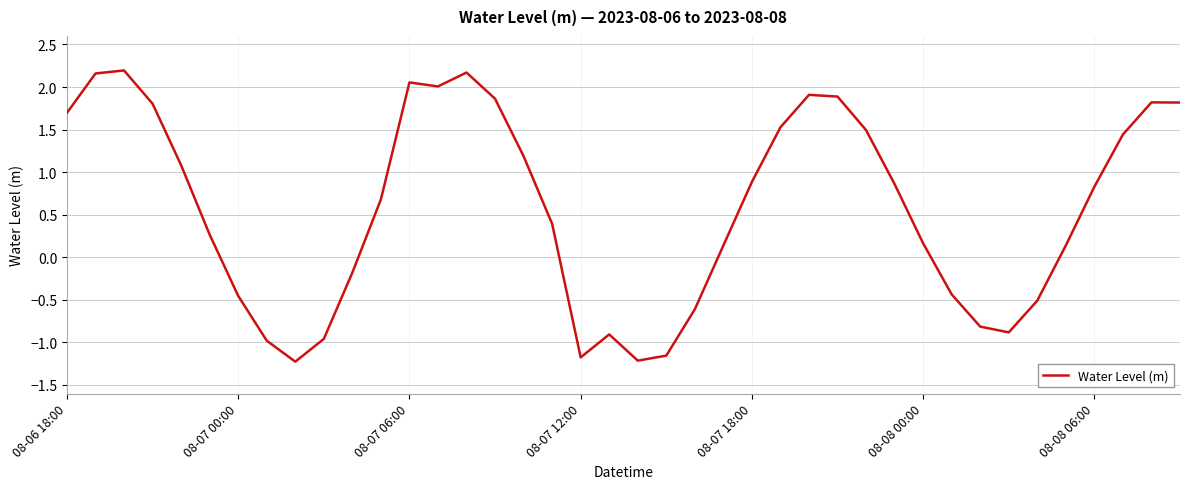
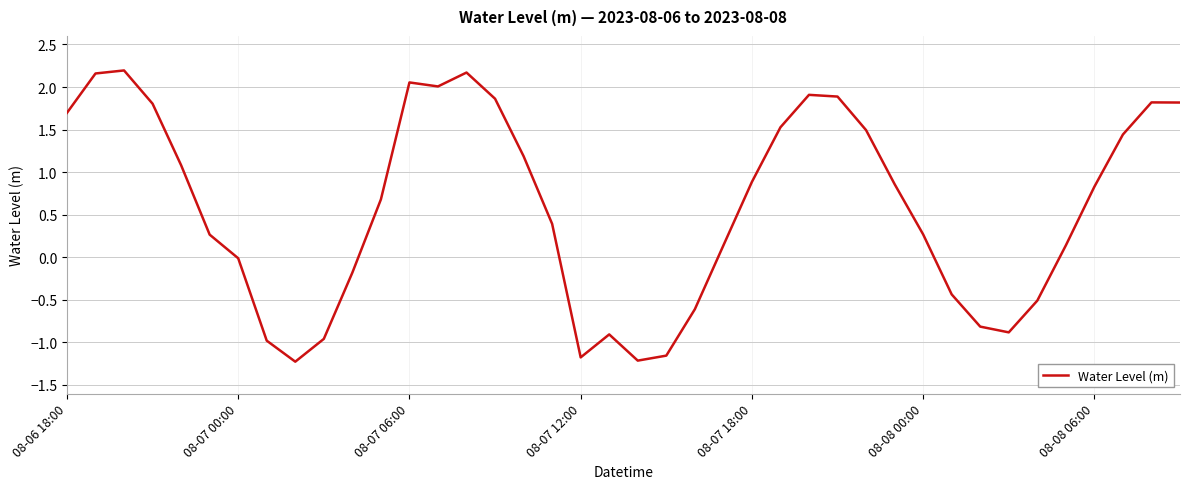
08-07 00:00: -0.5 -> 0.0
08-08 00:00: 0.2 -> 0.3
